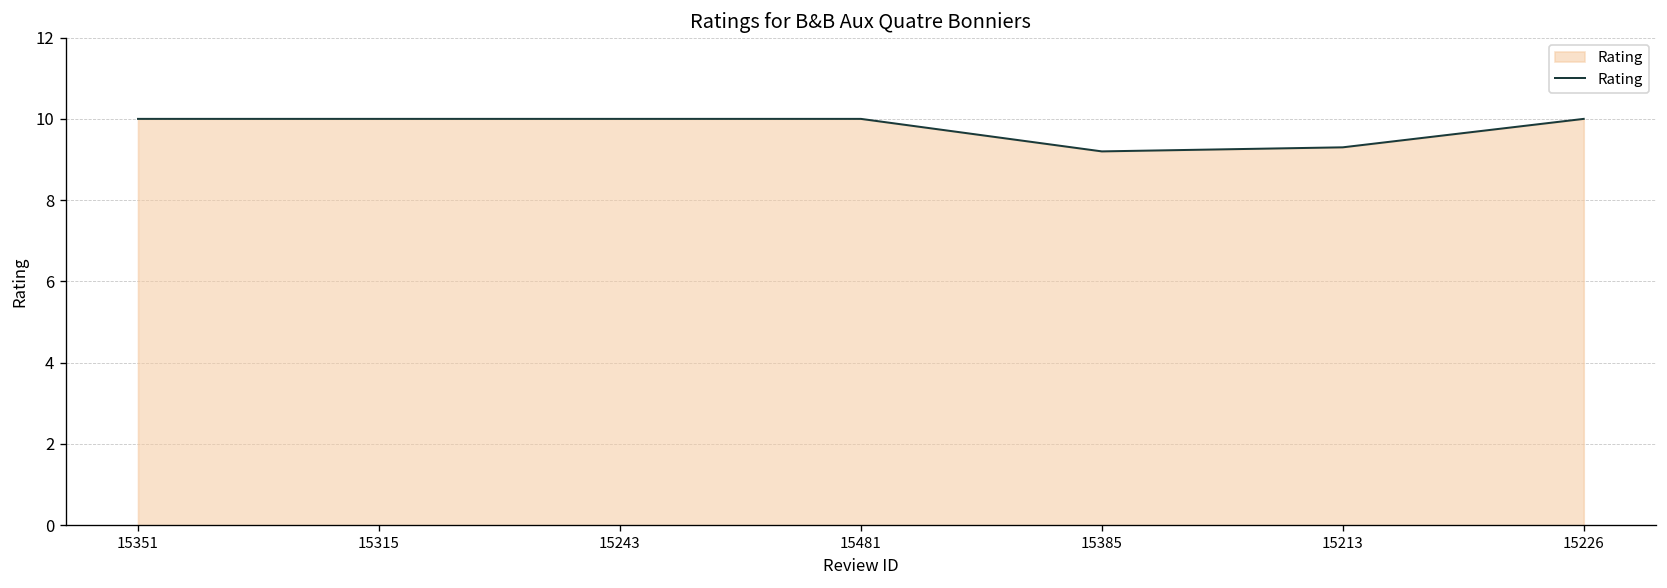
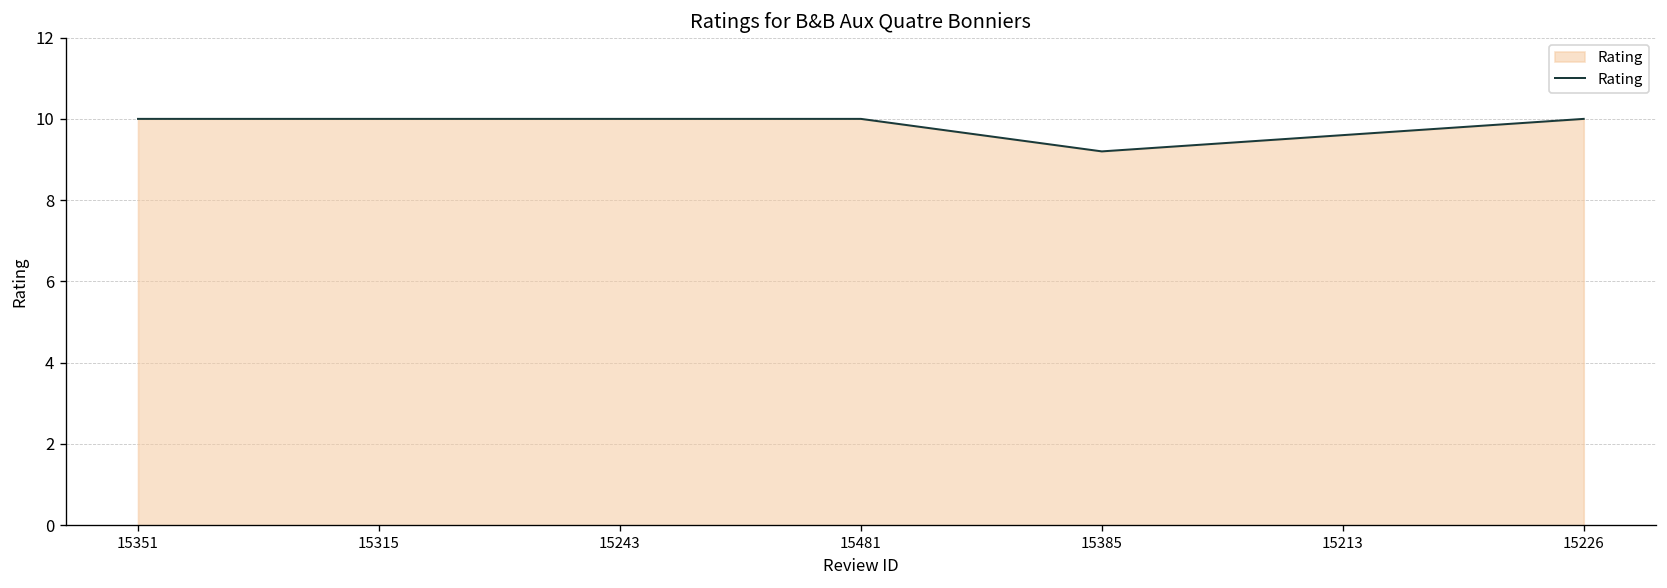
15213: 9.3 -> 9.6
